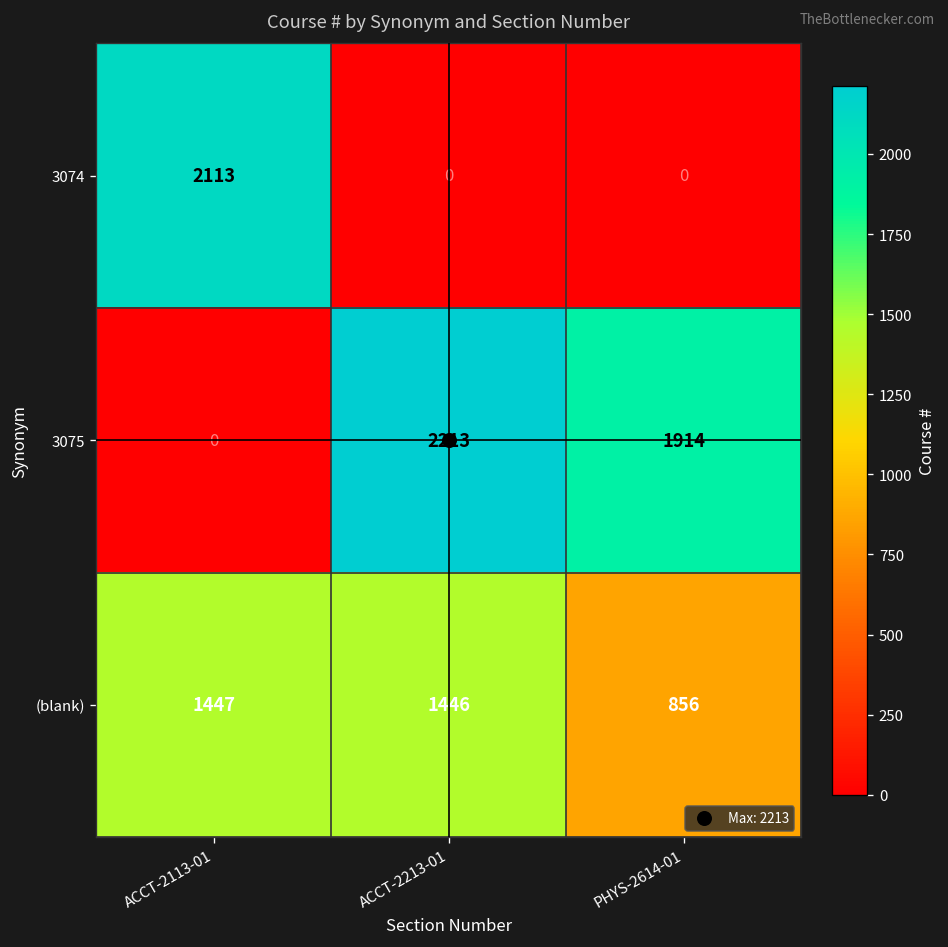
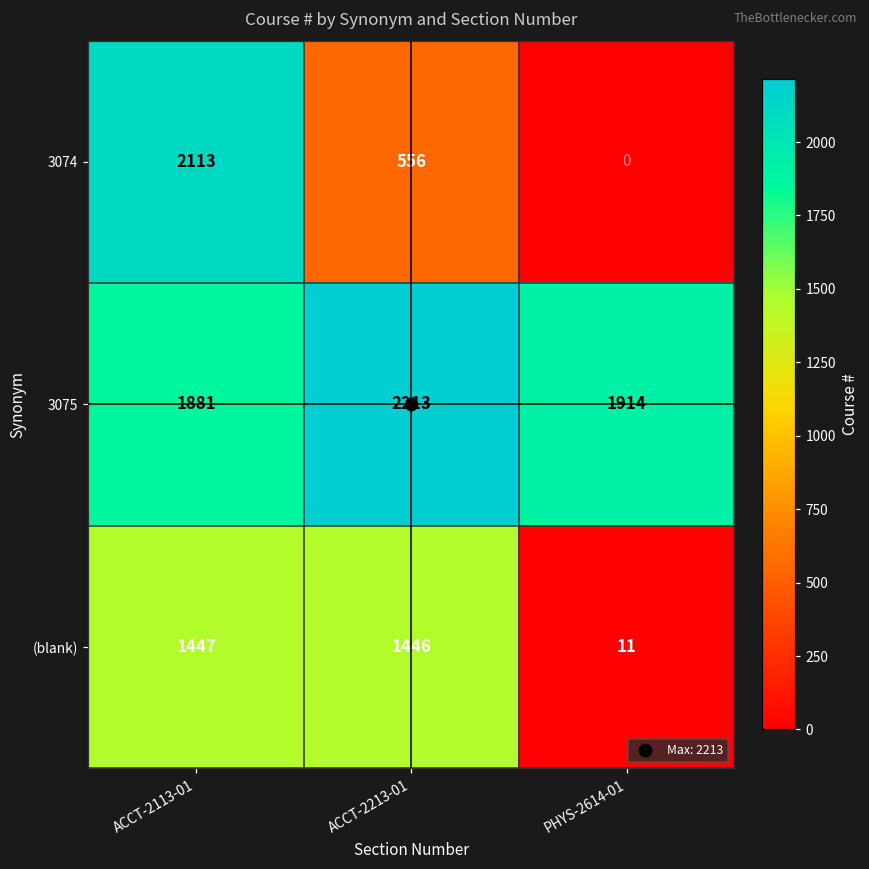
3074, ACCT-2213-01: 0 -> 556
3075, ACCT-2113-01: 0 -> 1881
(blank), PHYS-2614-01: 856 -> 11
